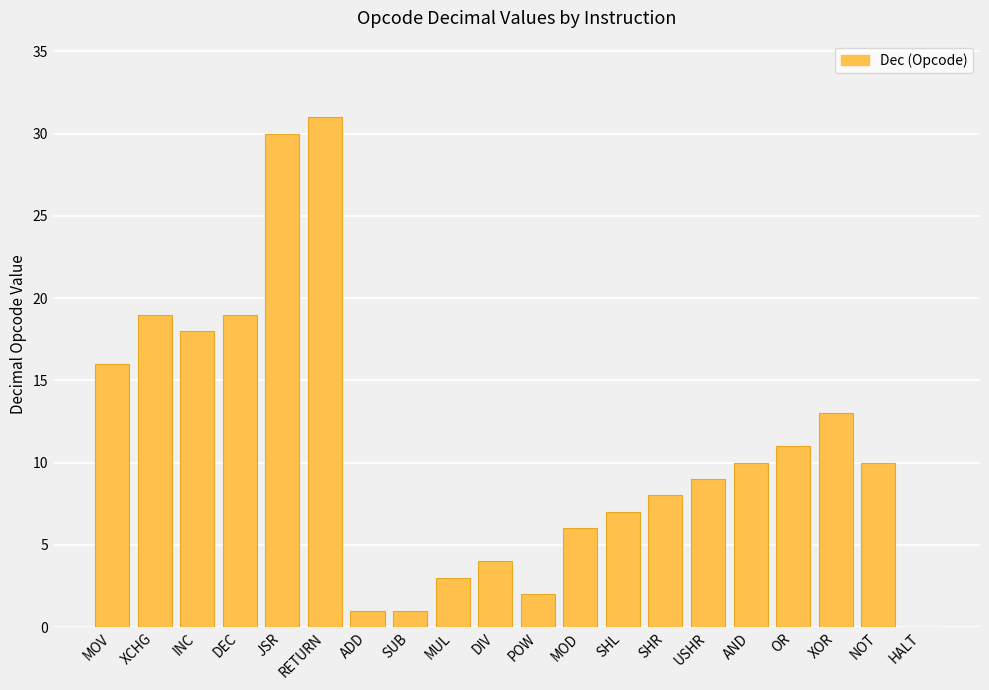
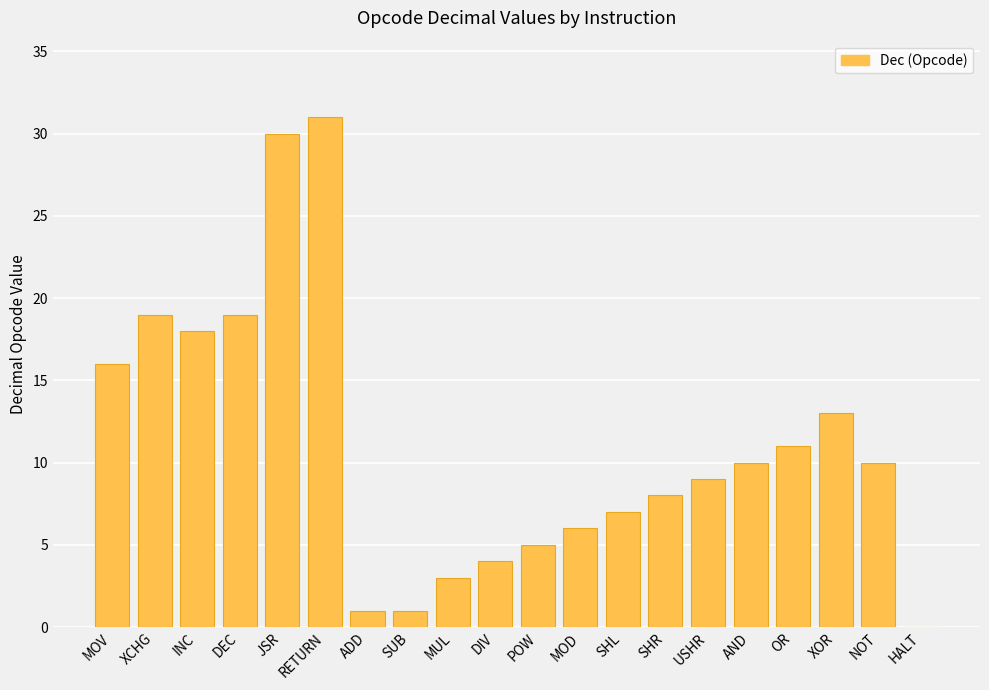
POW: 2 -> 5
